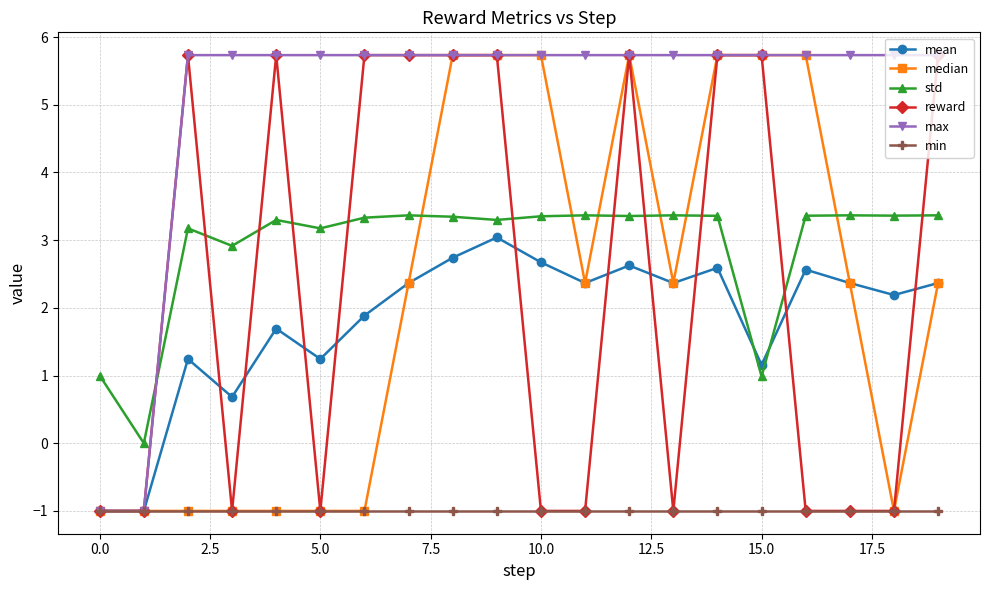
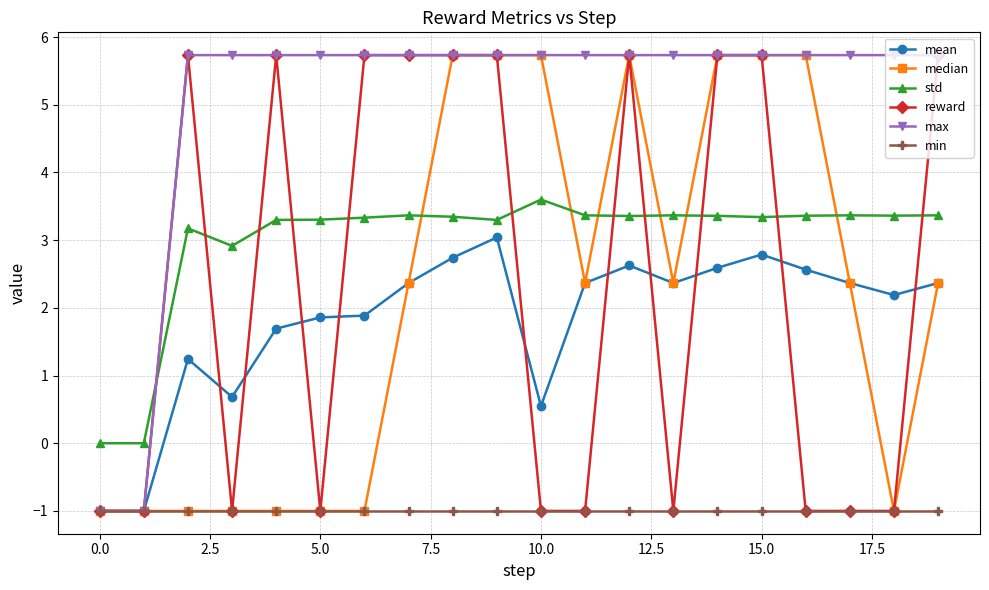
std, 0.0: 1 -> 0
mean, 5.0: 1.2 -> 1.9
std, 5.0: 3.2 -> 3.3
mean, 10.0: 2.7 -> 0.5
std, 10.0: 3.4 -> 3.6
mean, 15.0: 1.2 -> 2.8
std, 15.0: 1.0 -> 3.3
